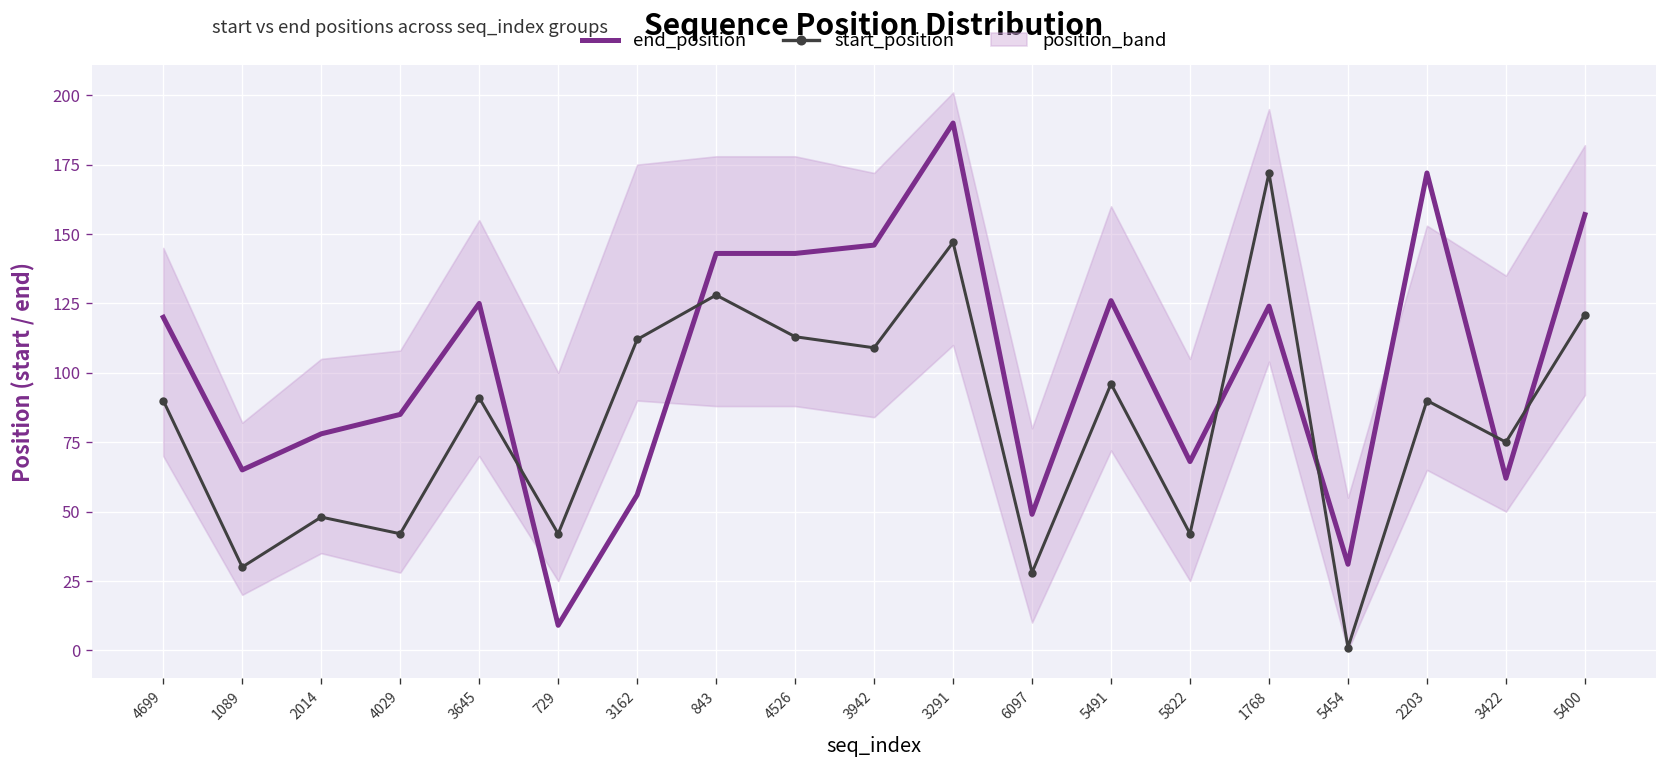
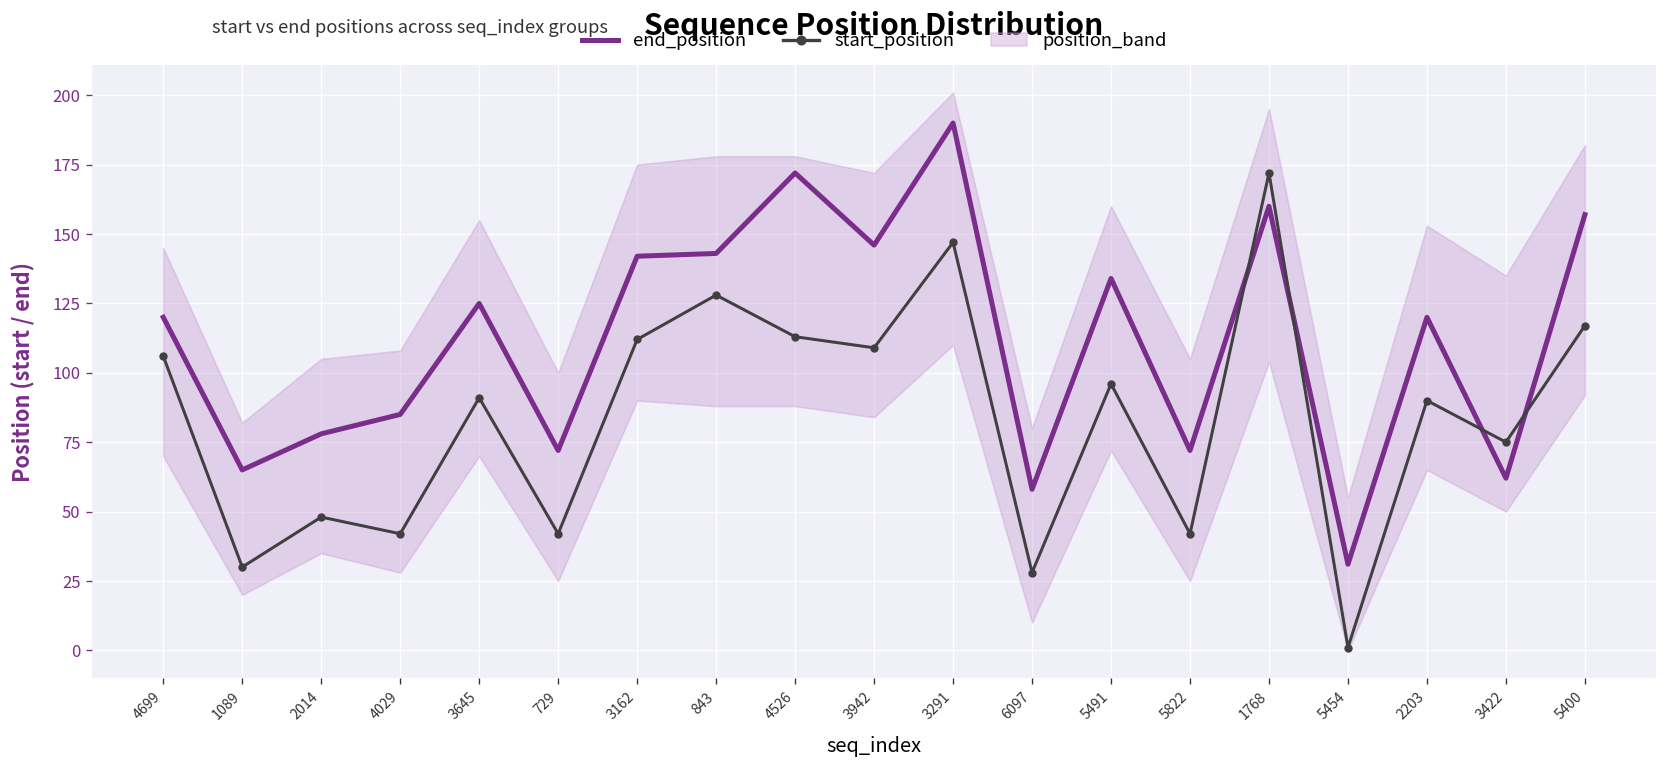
start_position, 4699: 90 -> 106
end_position, 729: 9 -> 72
end_position, 3162: 56 -> 142
end_position, 4526: 143 -> 172
end_position, 6097: 49 -> 58
end_position, 5491: 126 -> 134
end_position, 5822: 68 -> 72
end_position, 1768: 124 -> 160
end_position, 2203: 172 -> 120
start_position, 5400: 121 -> 117
